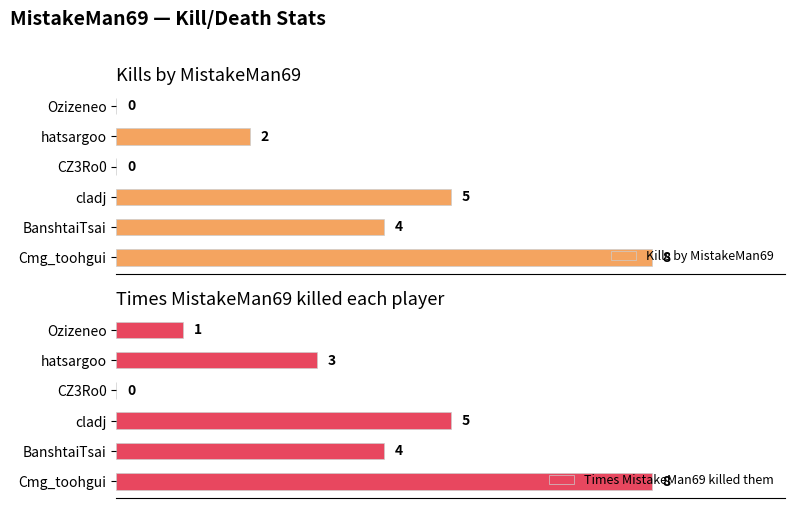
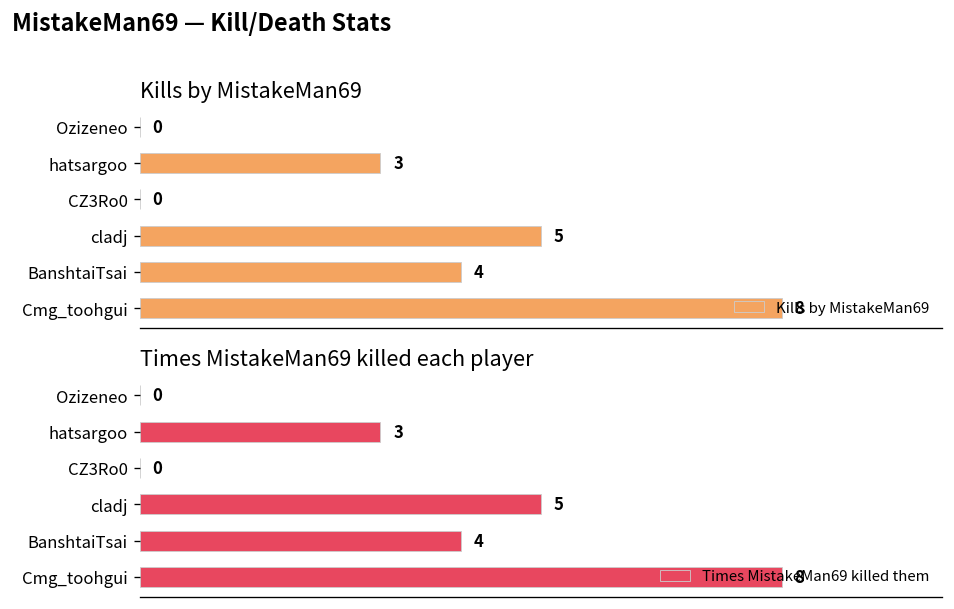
Kills by MistakeMan69, hatsargoo: 2 -> 3
Times MistakeMan69 killed each player, Ozizeneo: 1 -> 0
